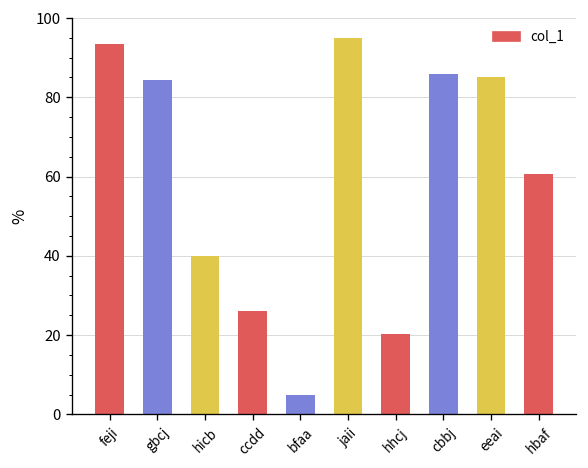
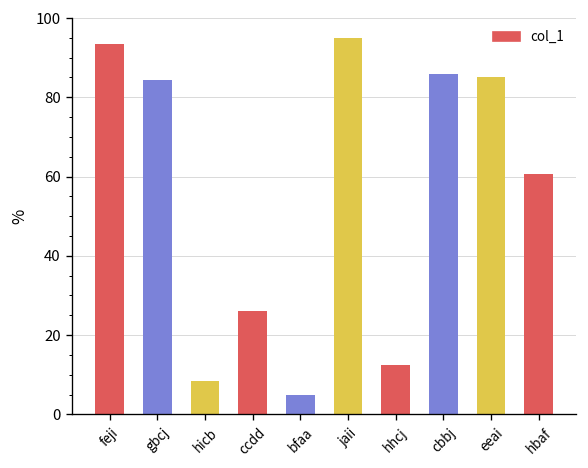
hicb: 40 -> 8
hhcj: 20 -> 12
